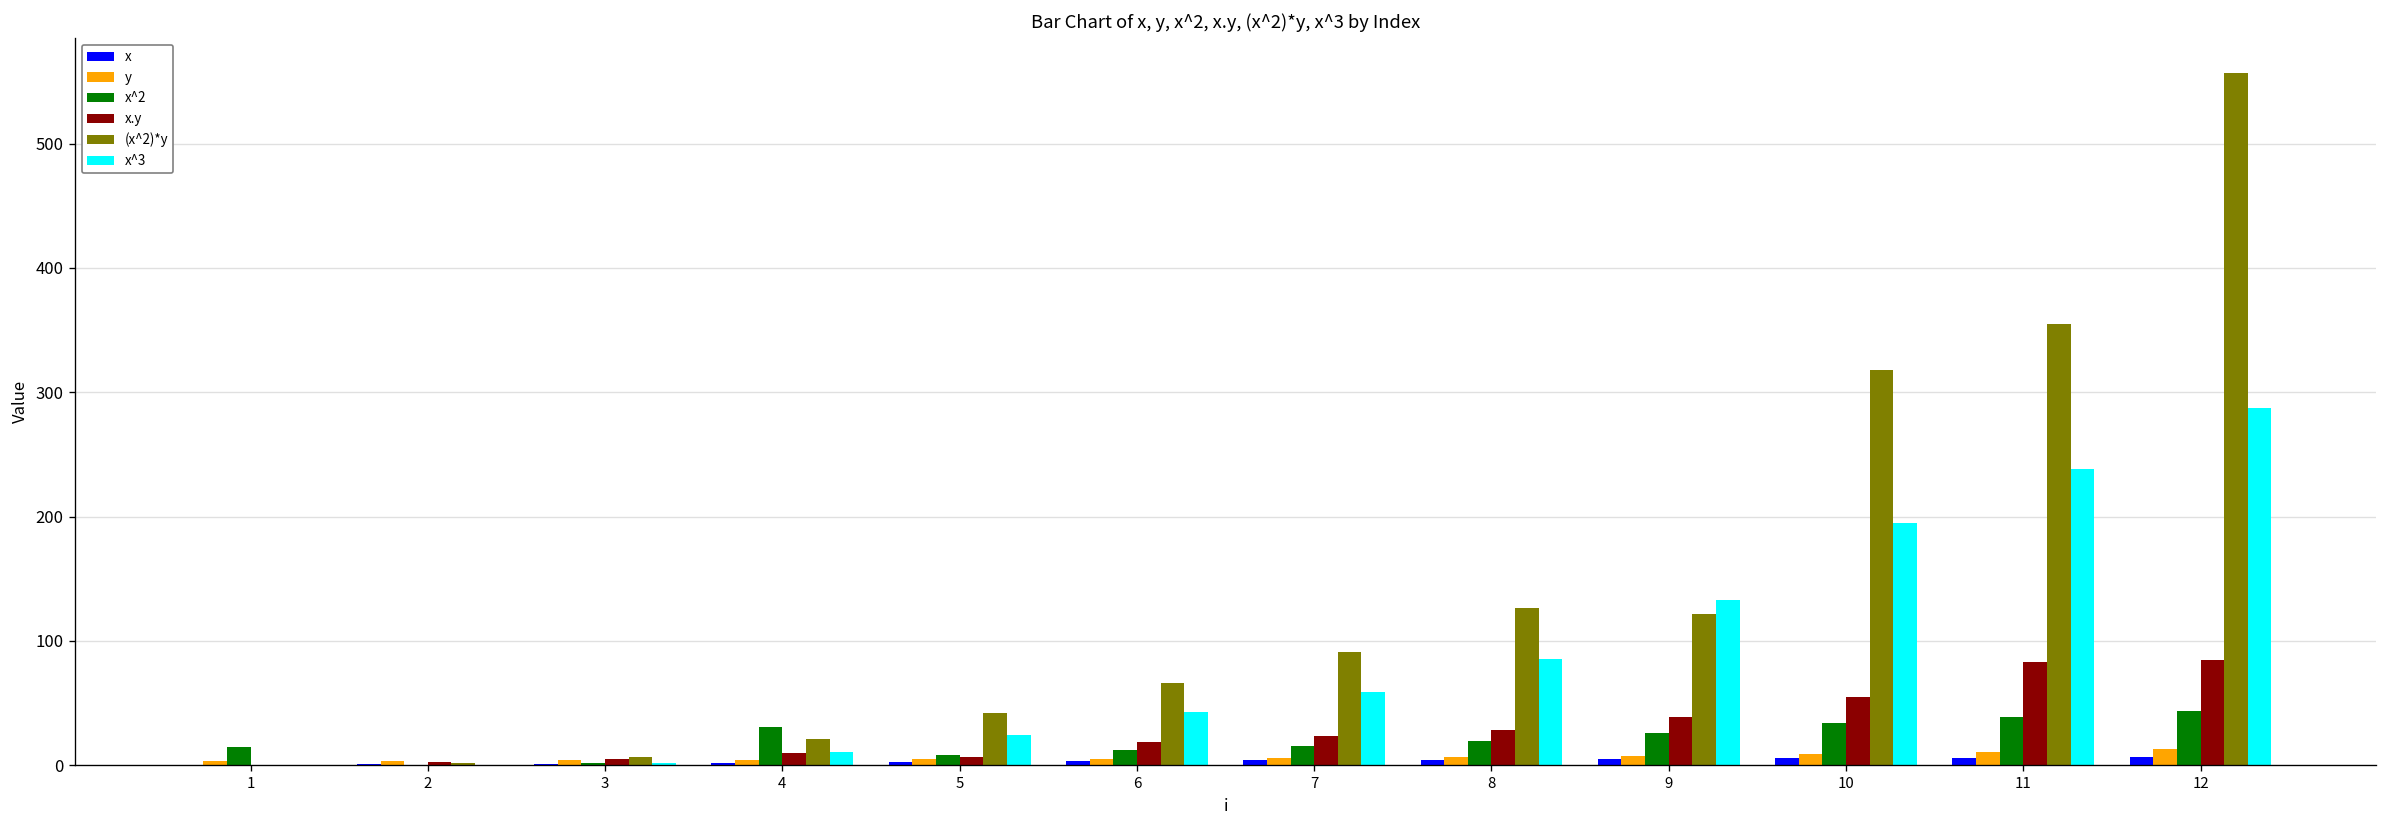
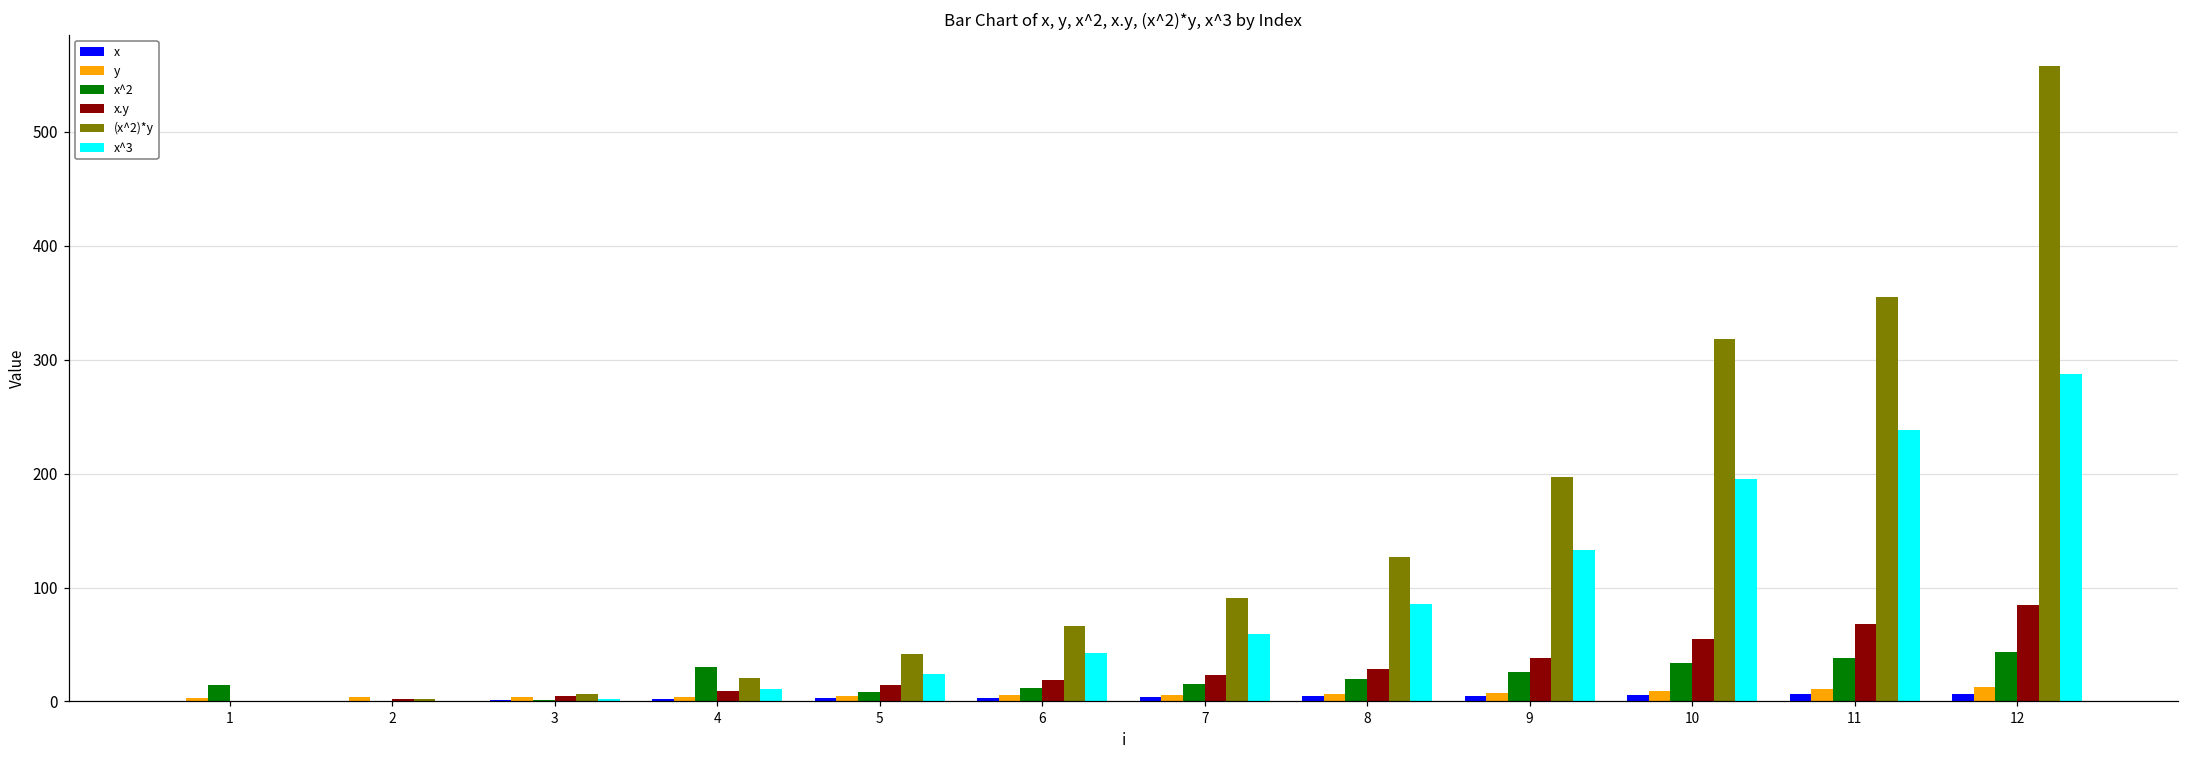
x.y, 5: 6 -> 14
(x^2)*y, 9: 122 -> 197
x.y, 11: 83 -> 68
